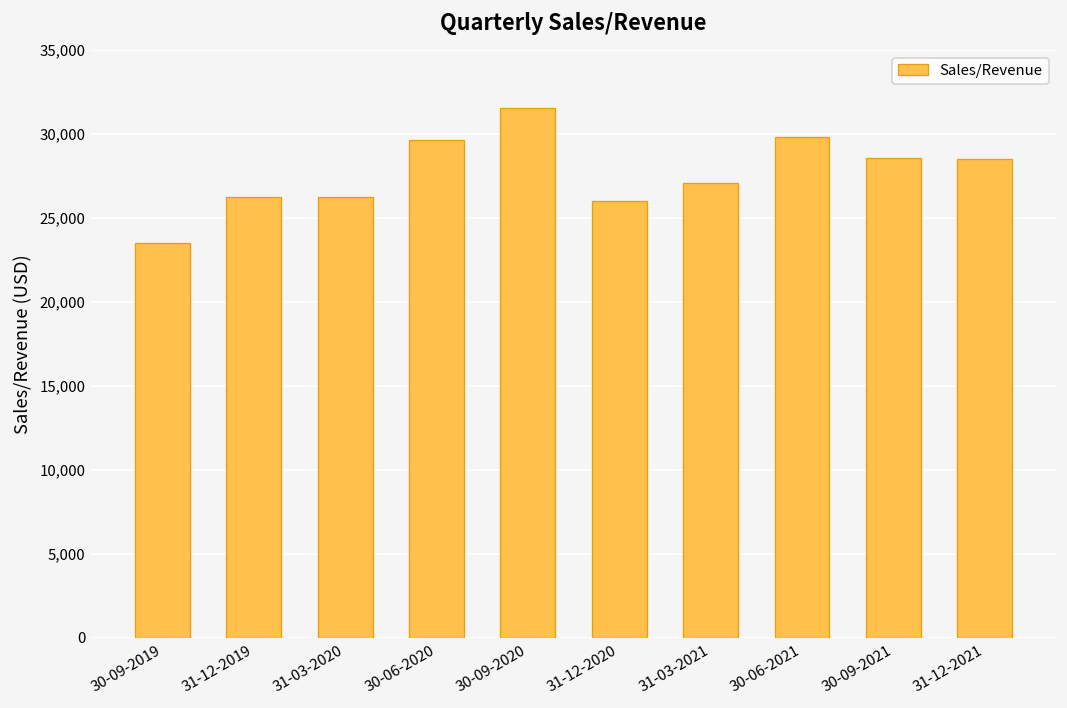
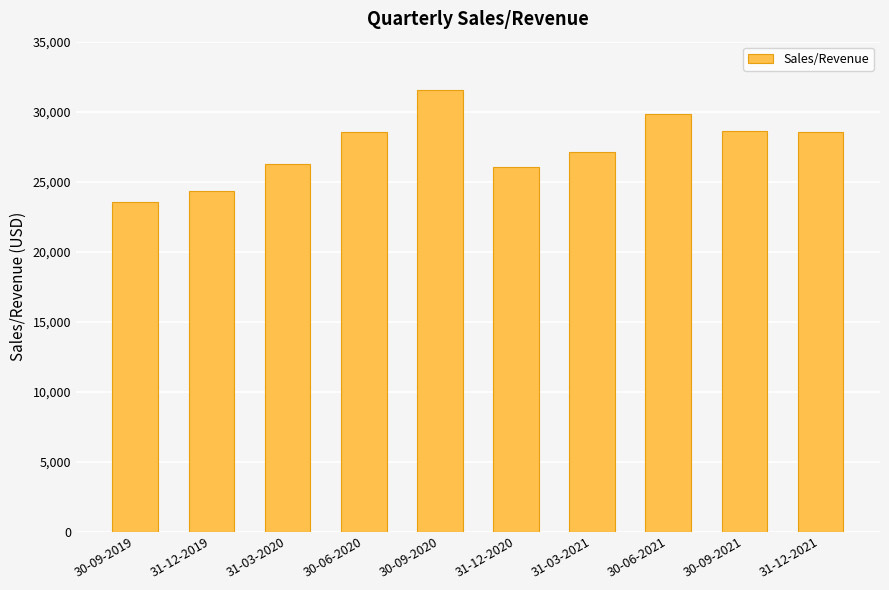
31-12-2019: 26,200 -> 24,300
30-06-2020: 29,600 -> 28,500
